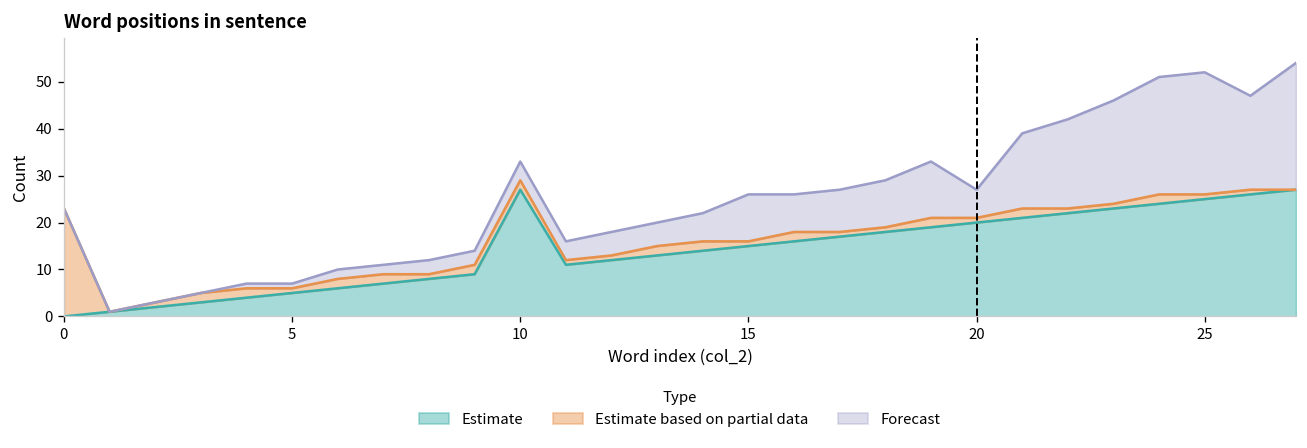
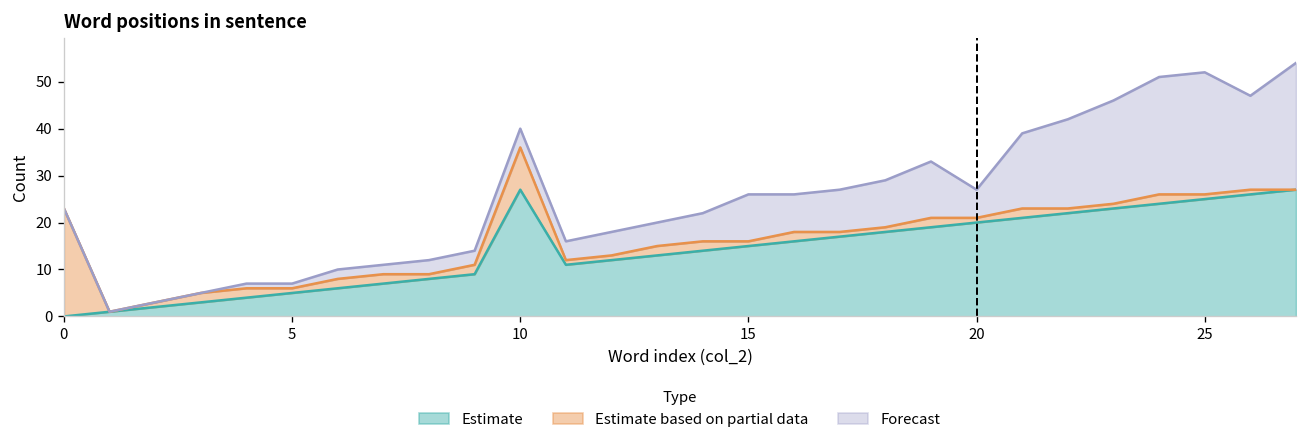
Estimate based on partial data, 10: 2 -> 9
